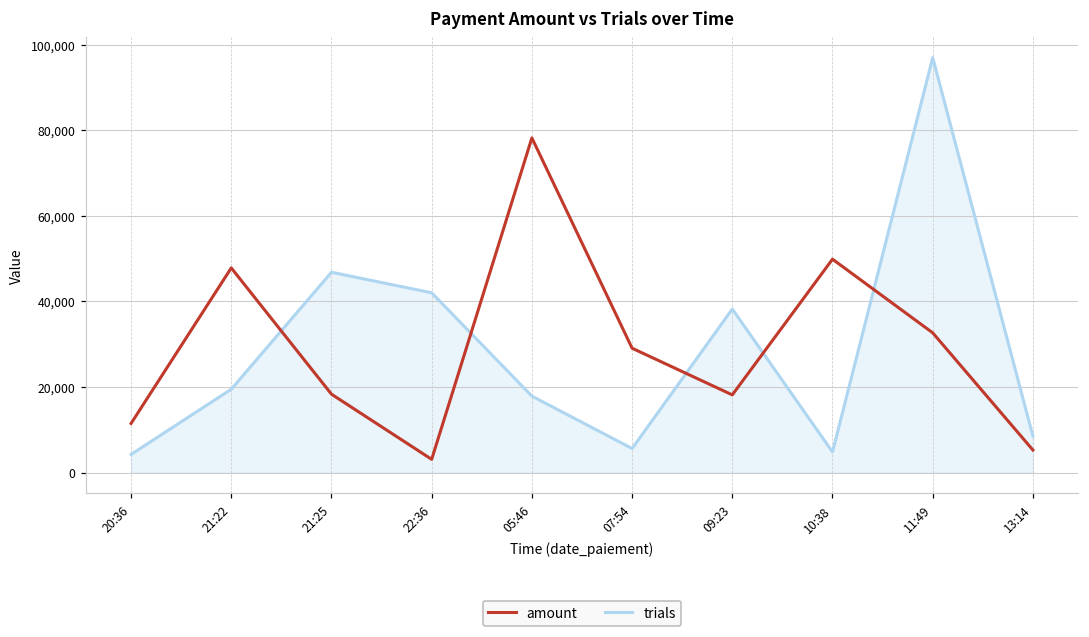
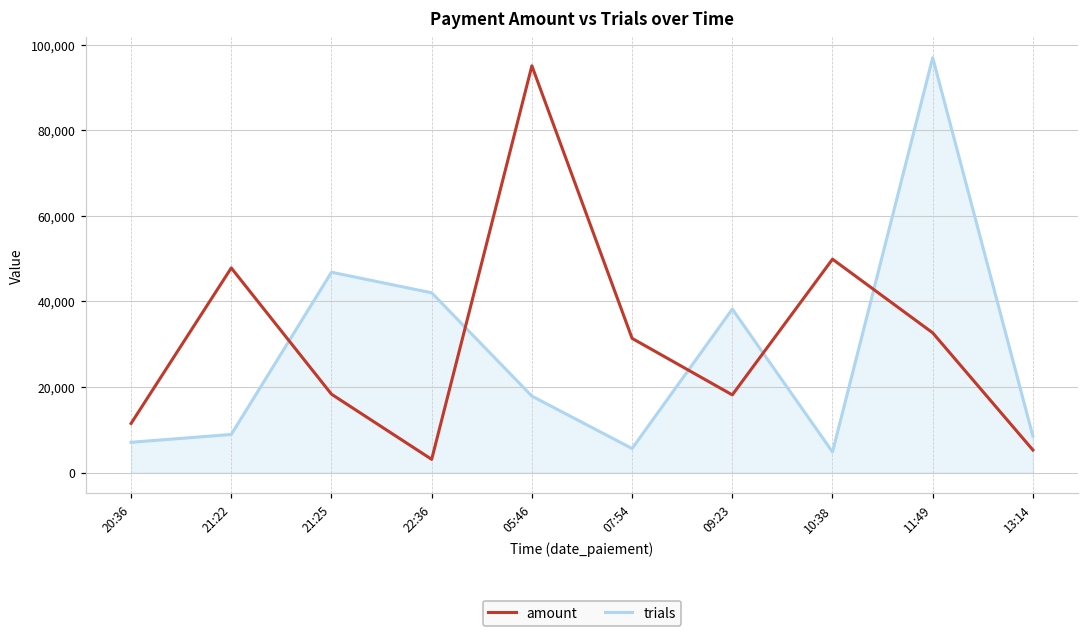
trials, 20:36: 4,000 -> 7,000
trials, 21:22: 19,000 -> 9,000
amount, 05:46: 78,000 -> 95,000
amount, 07:54: 29,000 -> 31,000
